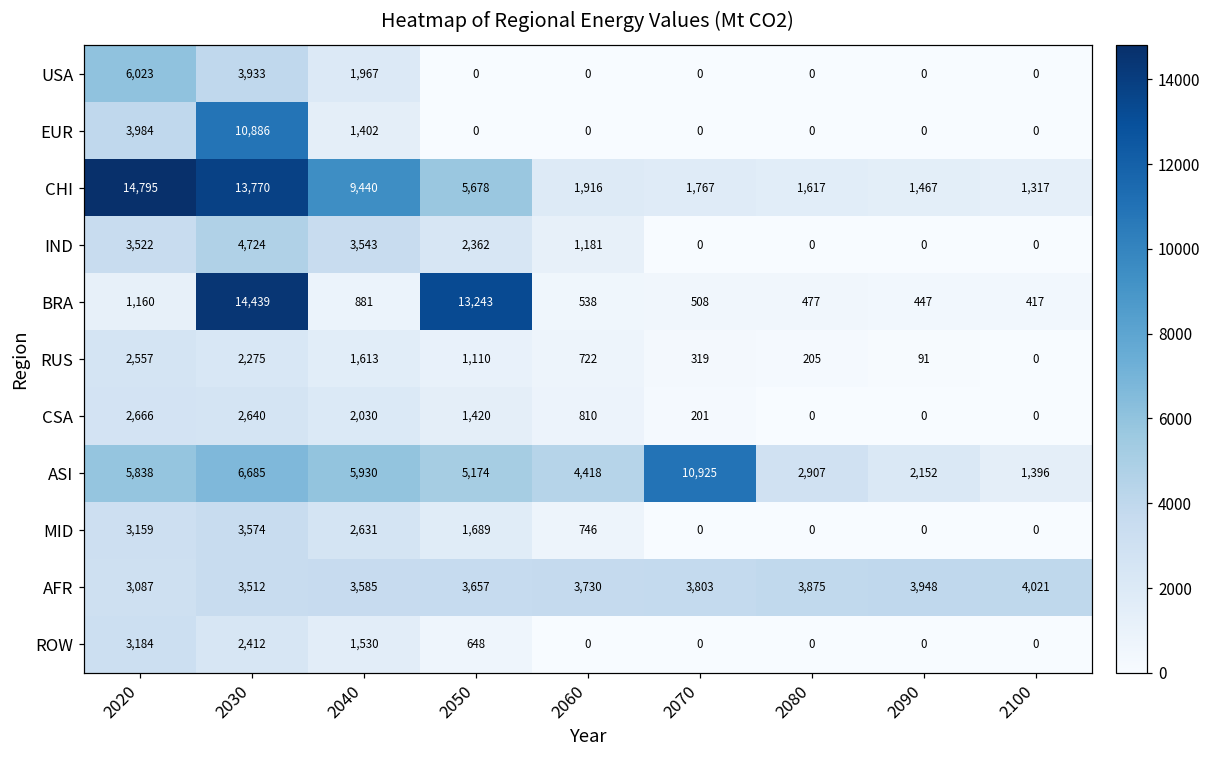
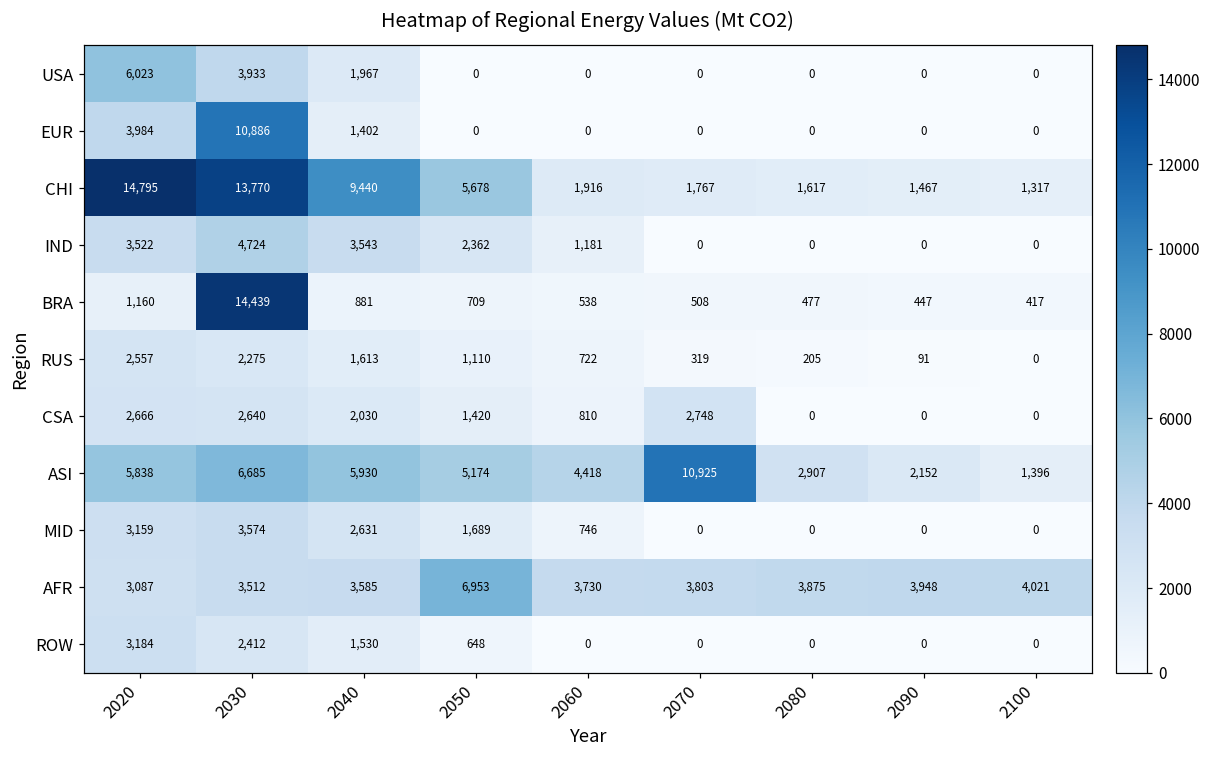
BRA, 2050: 13,243 -> 709
CSA, 2070: 201 -> 2,748
AFR, 2050: 3,657 -> 6,953
